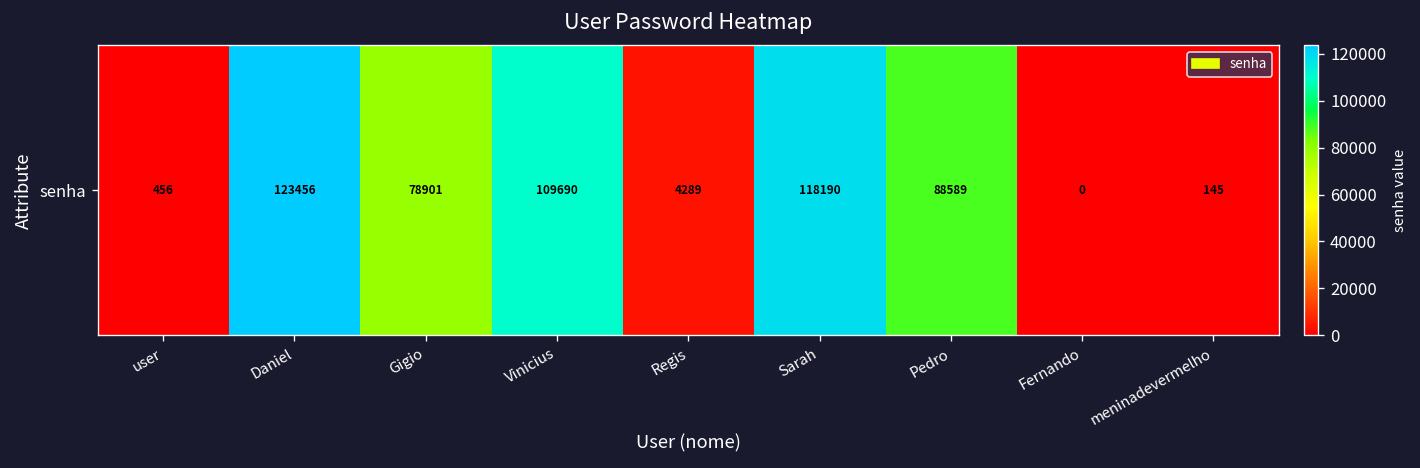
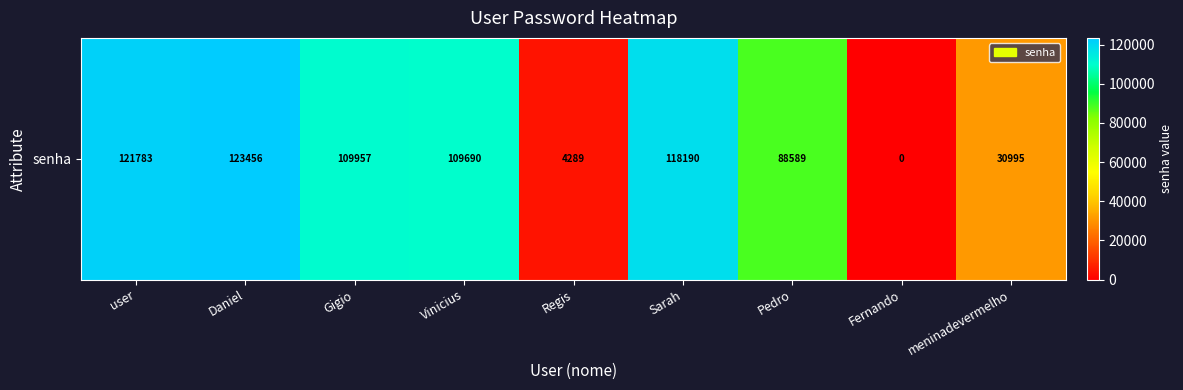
senha, user: 456 -> 121783
senha, Gigio: 78901 -> 109957
senha, meninadevermelho: 145 -> 30995
